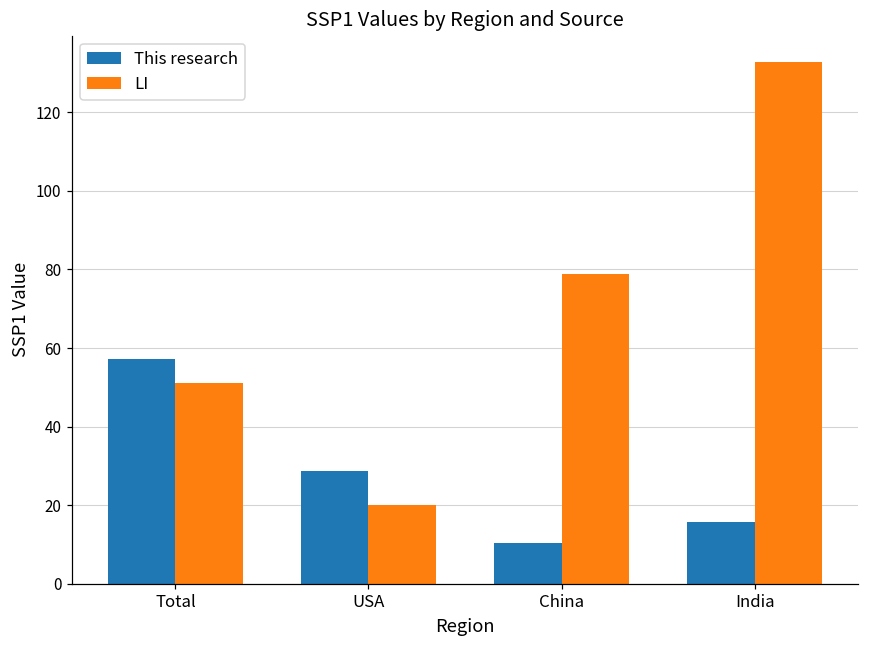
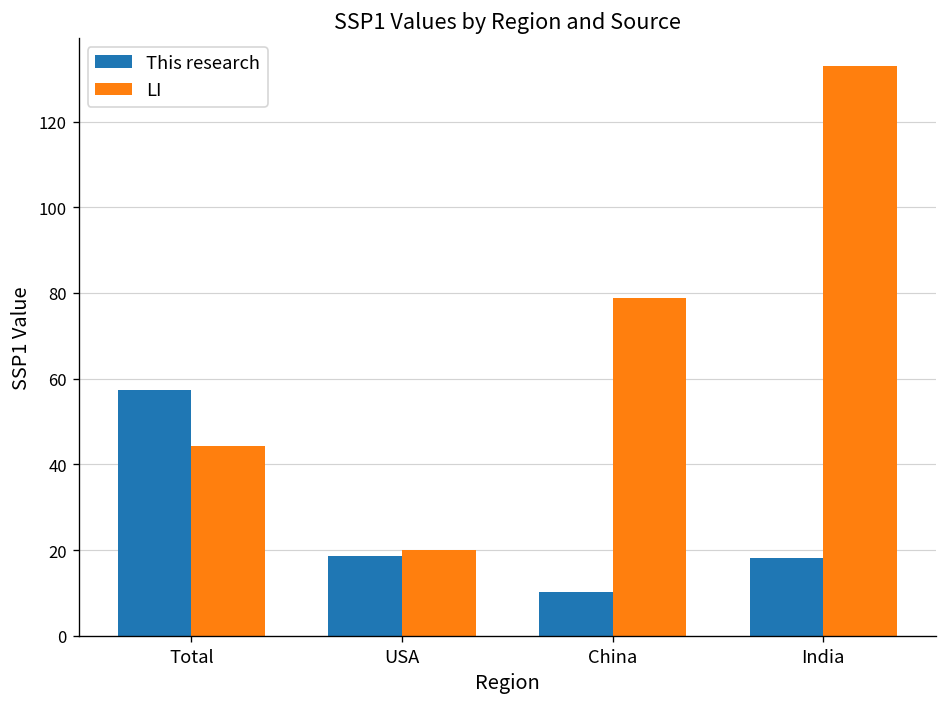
LI, Total: 51 -> 44
This research, USA: 29 -> 19
This research, India: 16 -> 18
